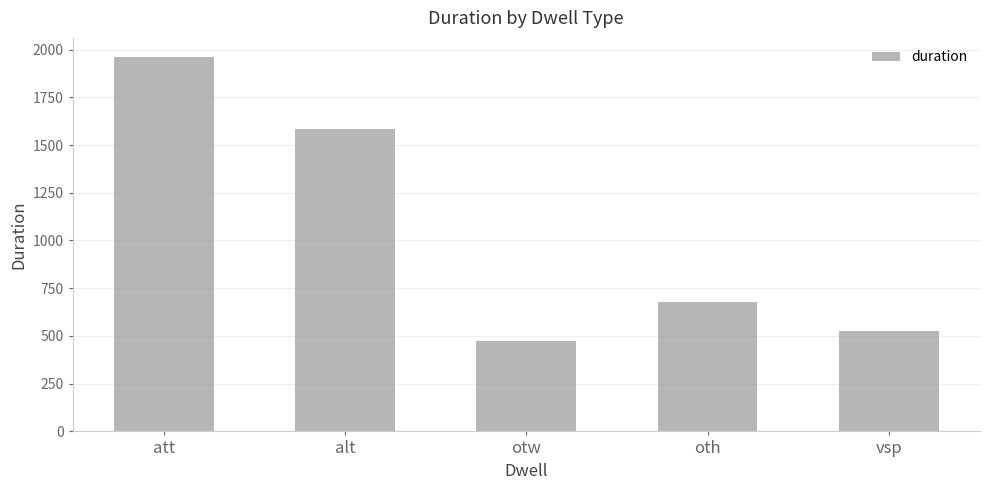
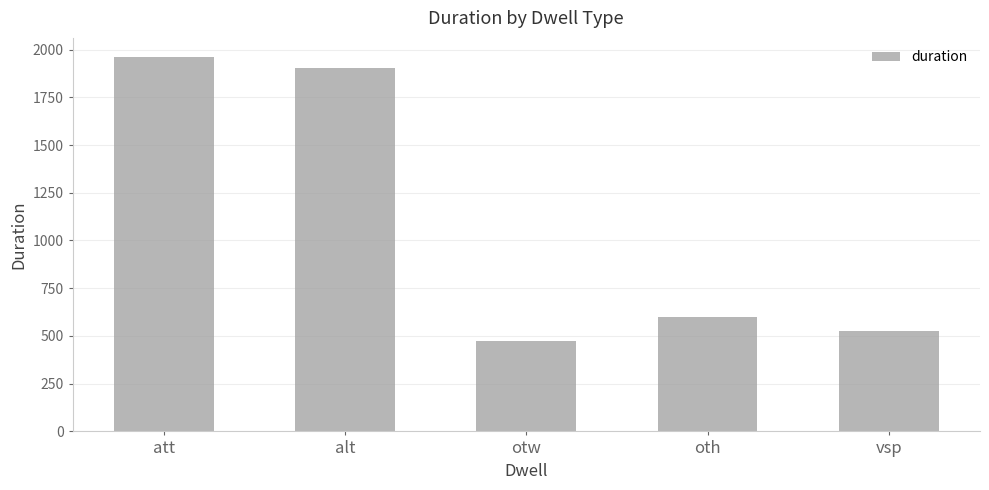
alt: 1580 -> 1900
oth: 680 -> 600
